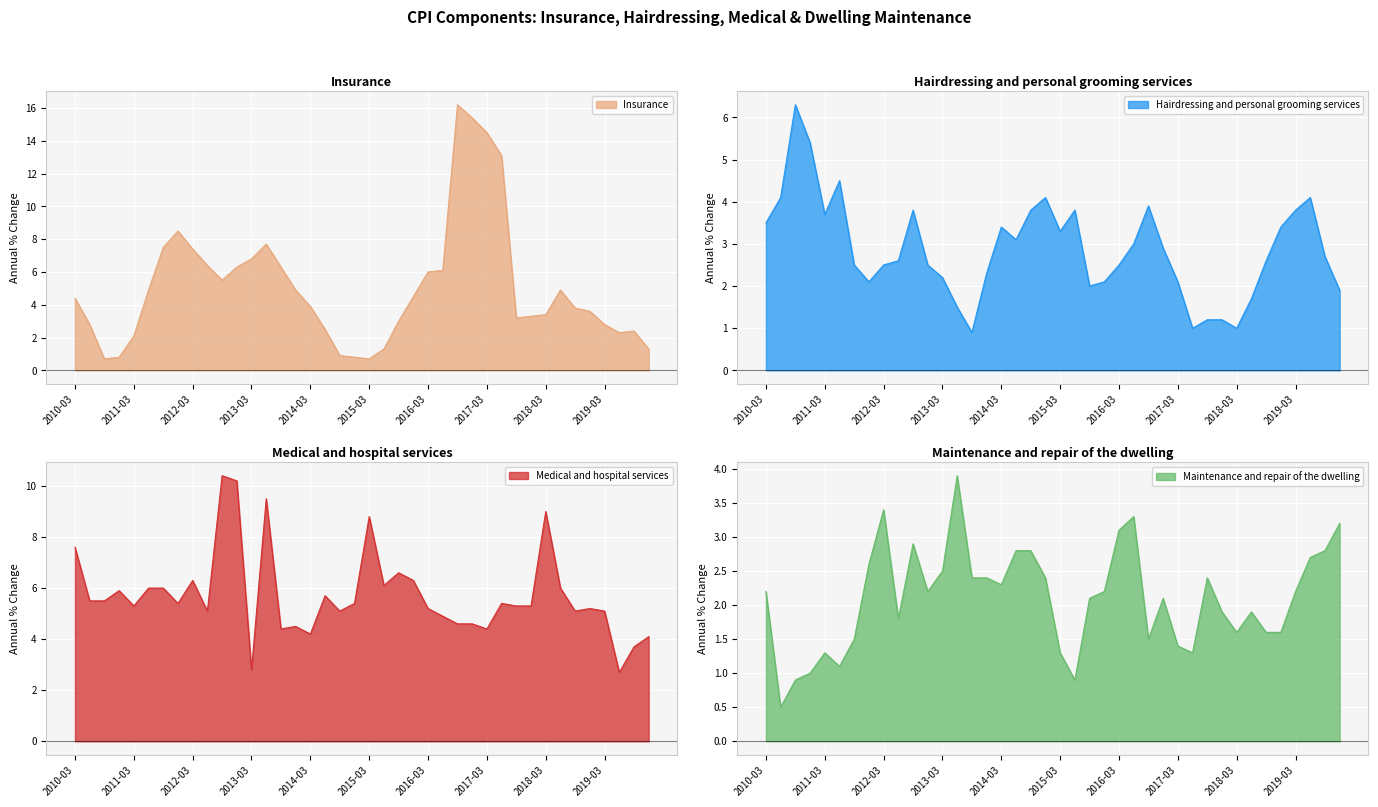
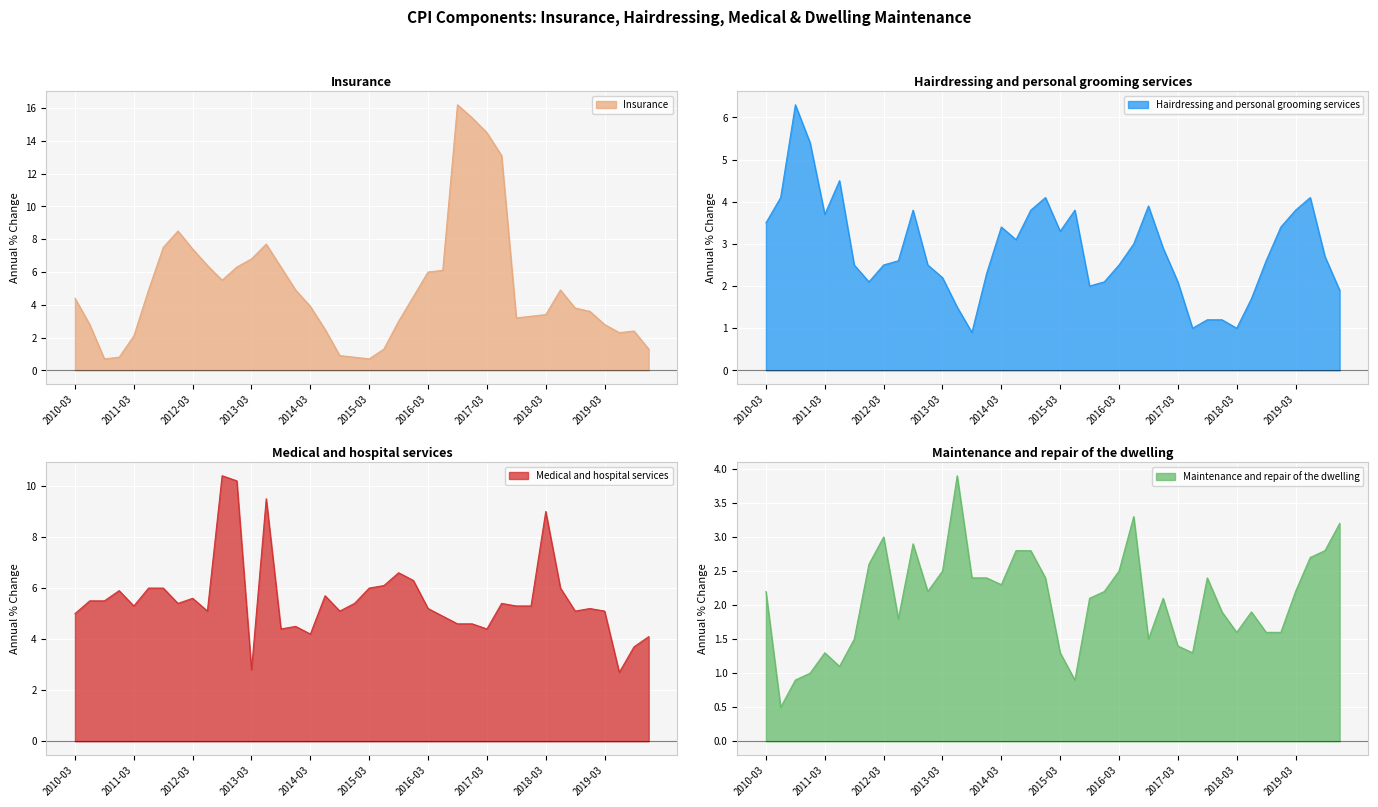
Medical and hospital services, 2010-03: 7.6 -> 5.0
Medical and hospital services, 2012-03: 6.3 -> 5.6
Medical and hospital services, 2015-03: 8.8 -> 6.0
Maintenance and repair of the dwelling, 2012-03: 3.4 -> 3.0
Maintenance and repair of the dwelling, 2016-03: 3.1 -> 2.5
